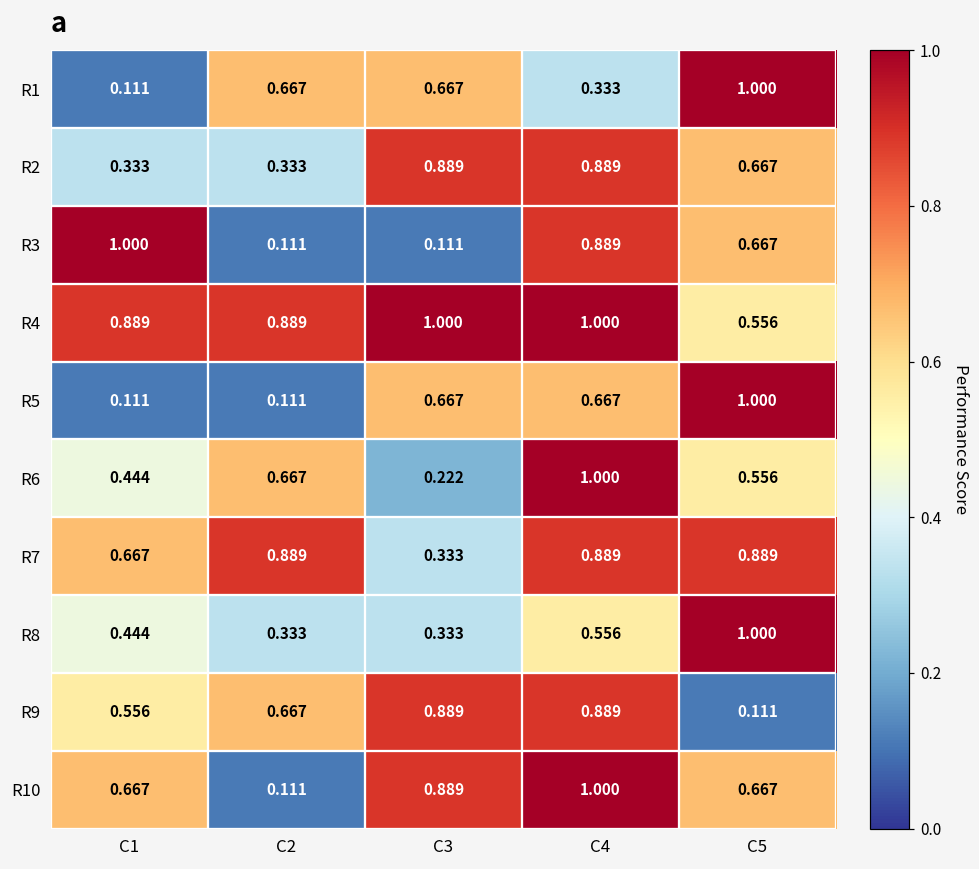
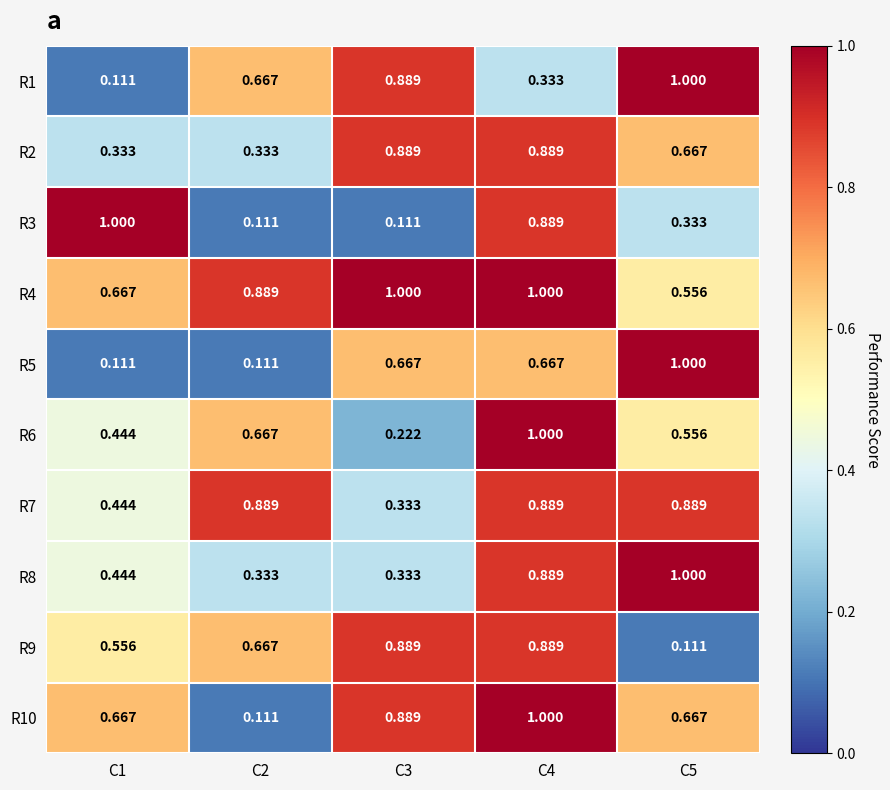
R1, C3: 0.667 -> 0.889
R3, C5: 0.667 -> 0.333
R4, C1: 0.889 -> 0.667
R7, C1: 0.667 -> 0.444
R8, C4: 0.556 -> 0.889
